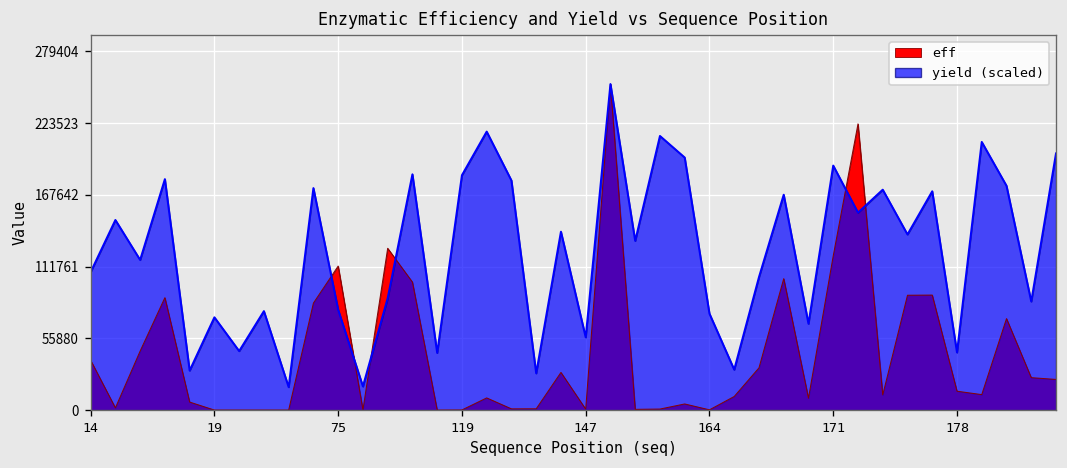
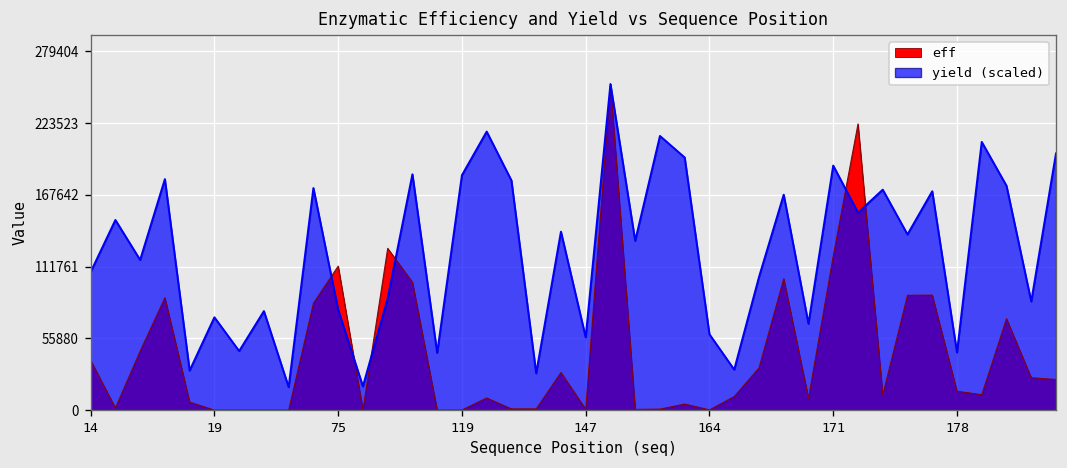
yield (scaled), 164: 75000 -> 59000
